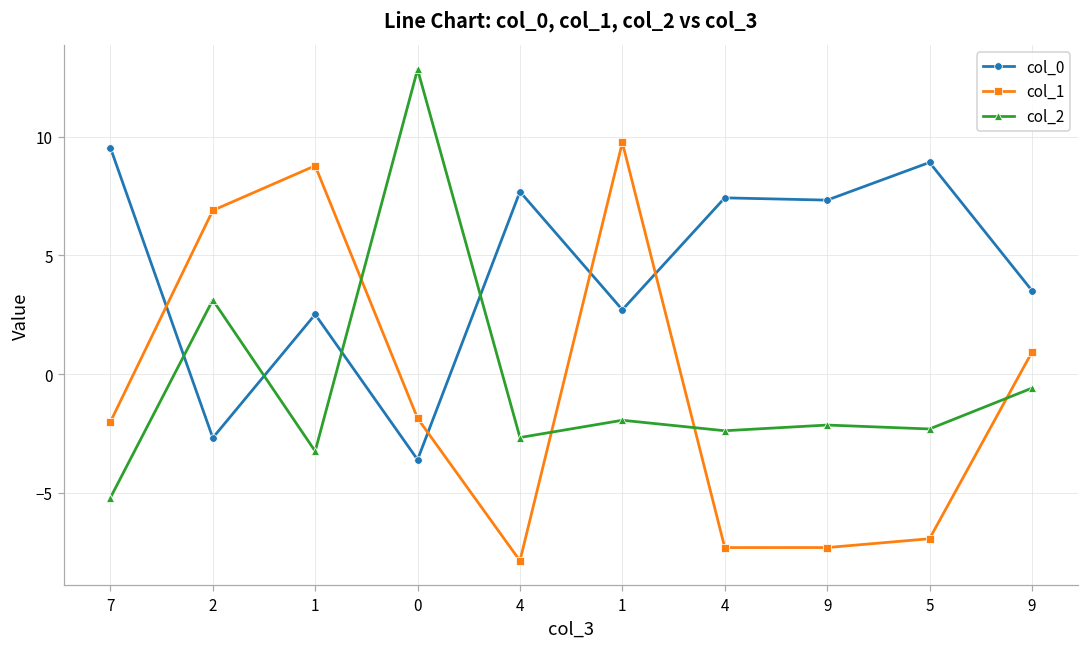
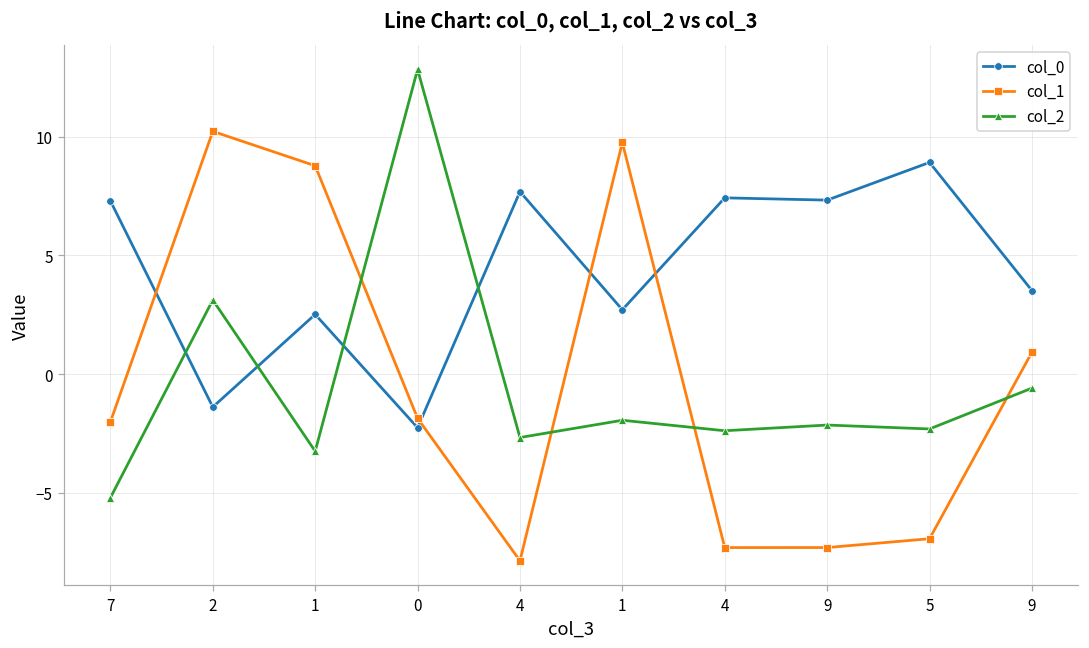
col_0, 7: 9.5 -> 7.3
col_0, 2: -2.7 -> -1.4
col_1, 2: 6.9 -> 10.2
col_0, 0: -3.6 -> -2.3
